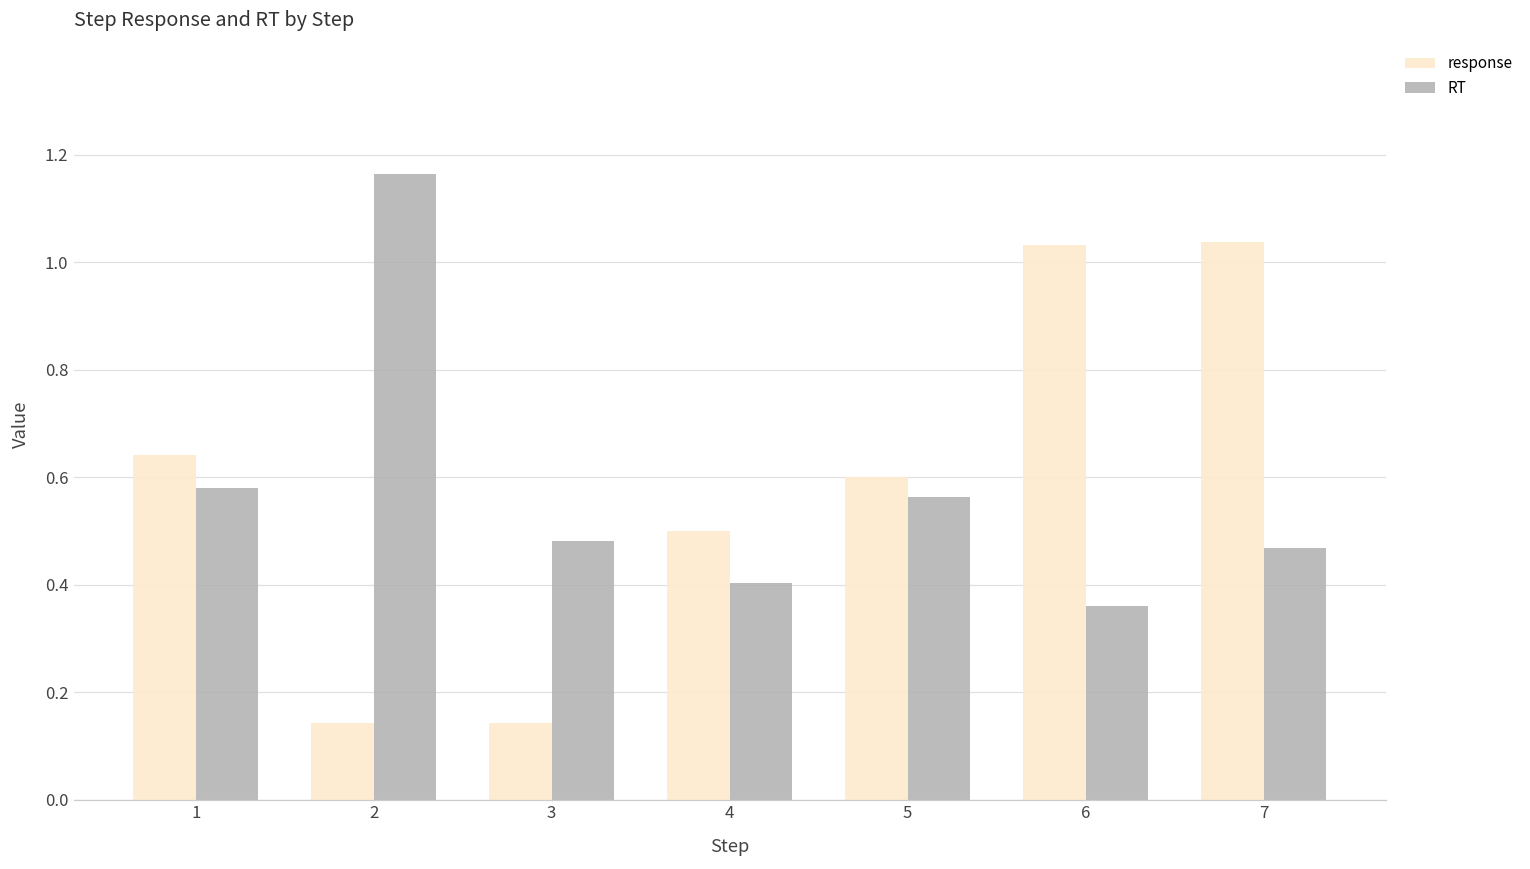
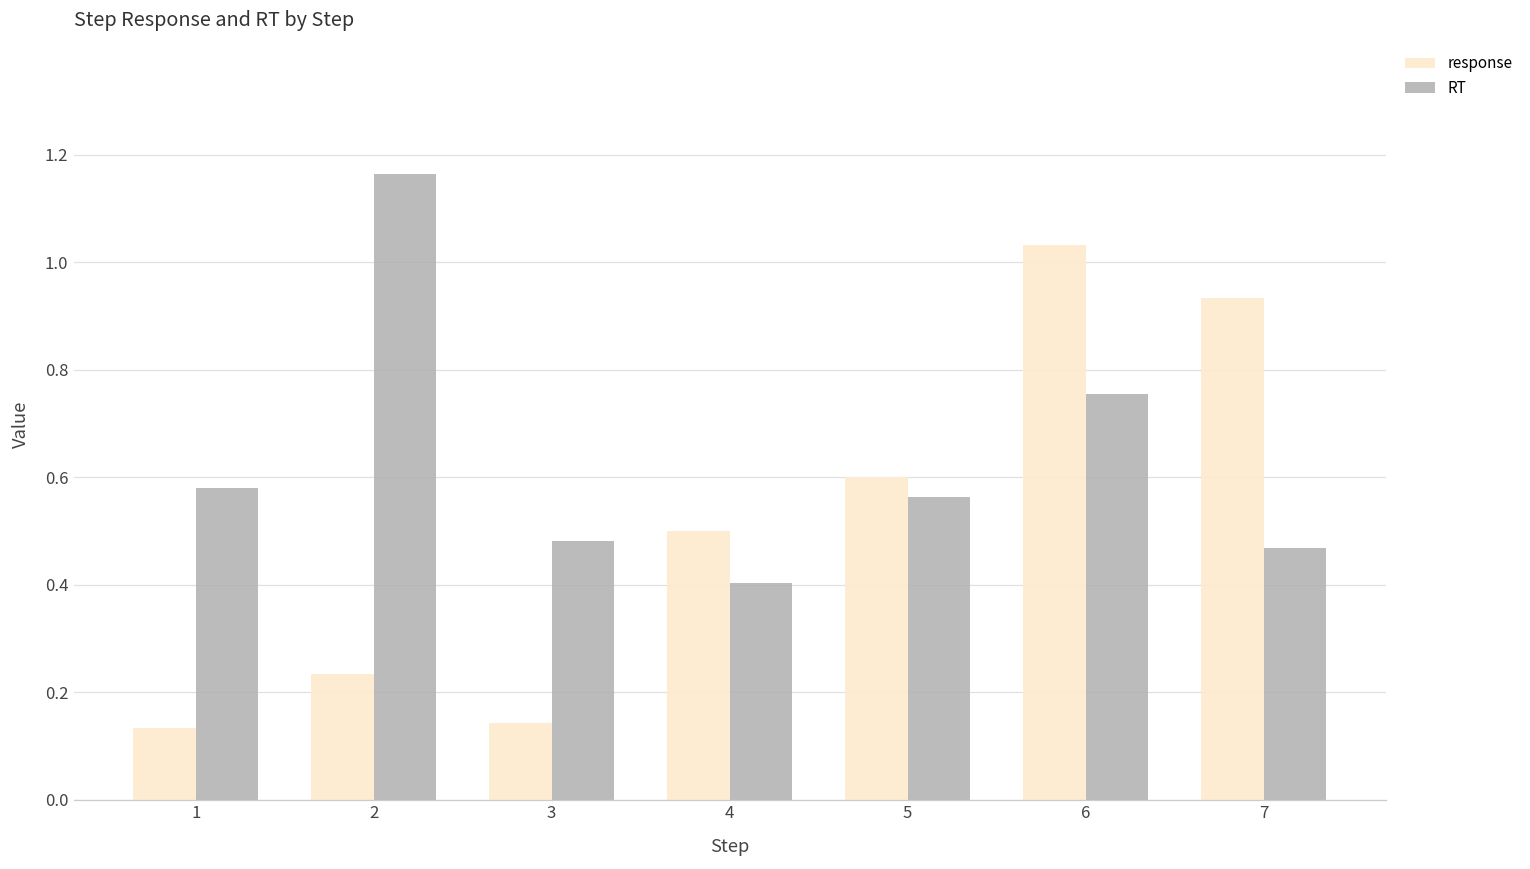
response, 1: 0.64 -> 0.13
response, 2: 0.14 -> 0.23
RT, 6: 0.36 -> 0.75
response, 7: 1.04 -> 0.93
